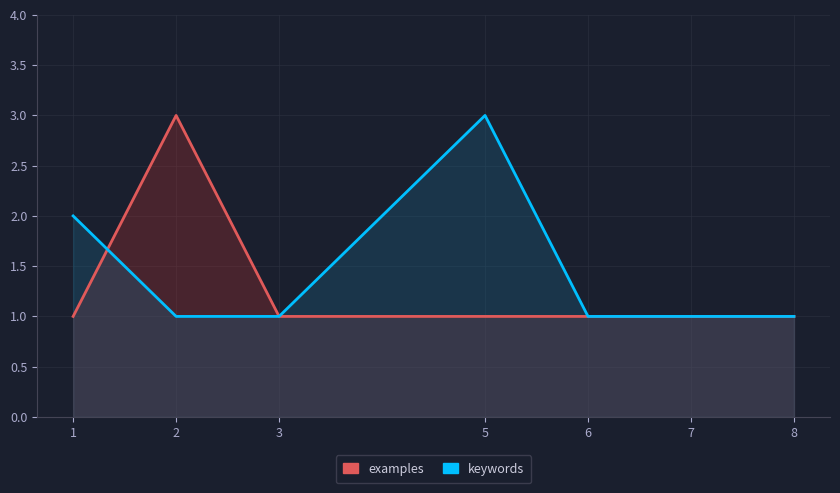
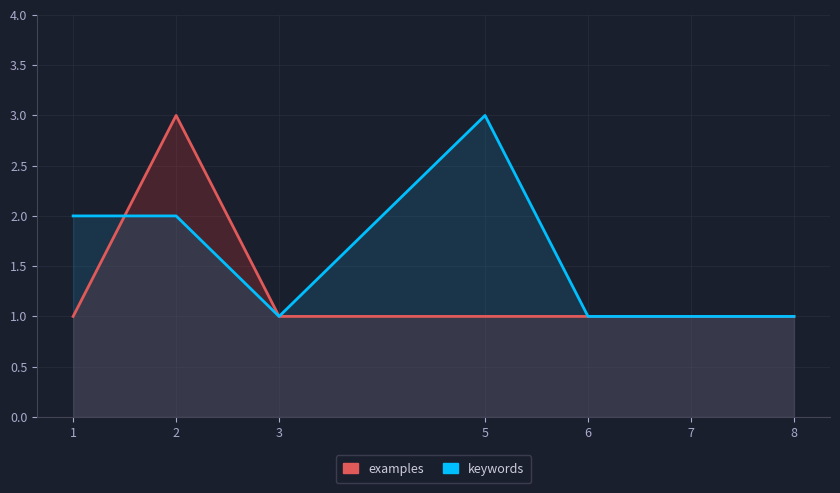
keywords, 2: 1 -> 2
